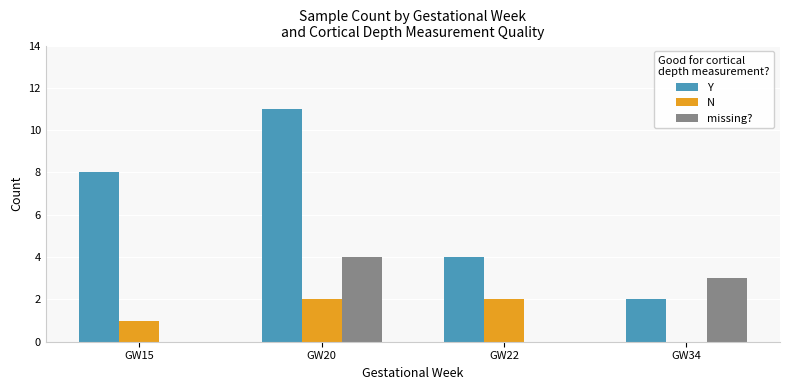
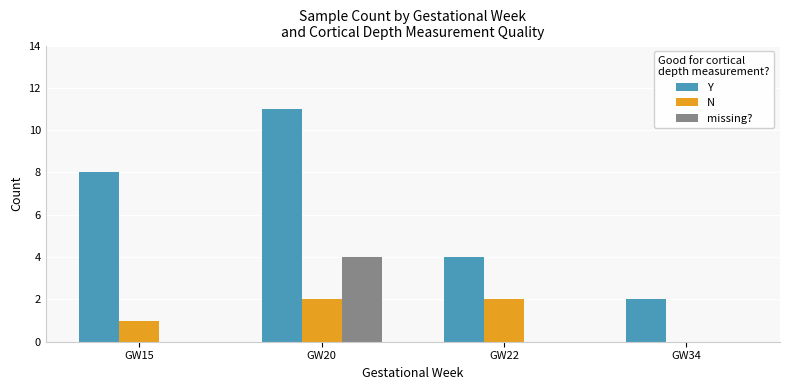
missing?, GW34: 3 -> 0
